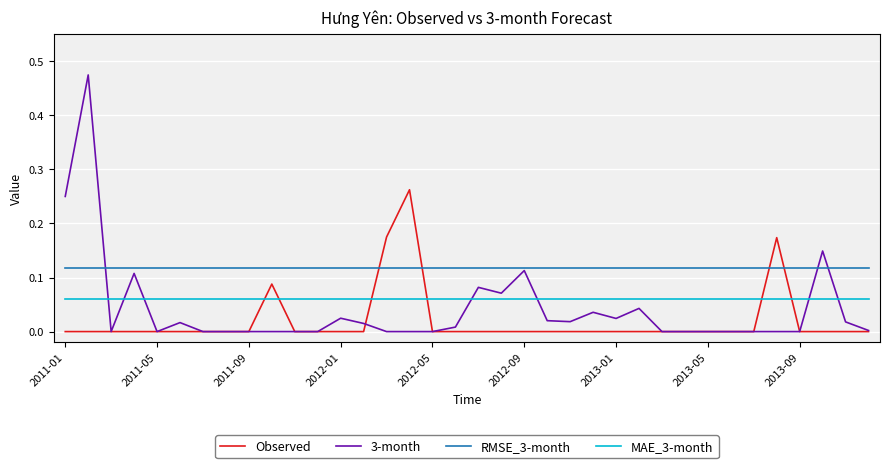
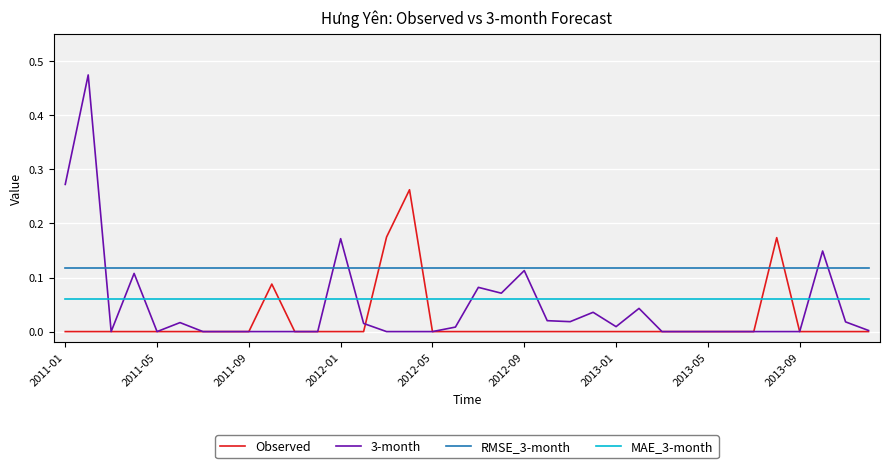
3-month, 2011-01: 0.25 -> 0.27
3-month, 2012-01: 0.02 -> 0.17
3-month, 2013-01: 0.02 -> 0.01
